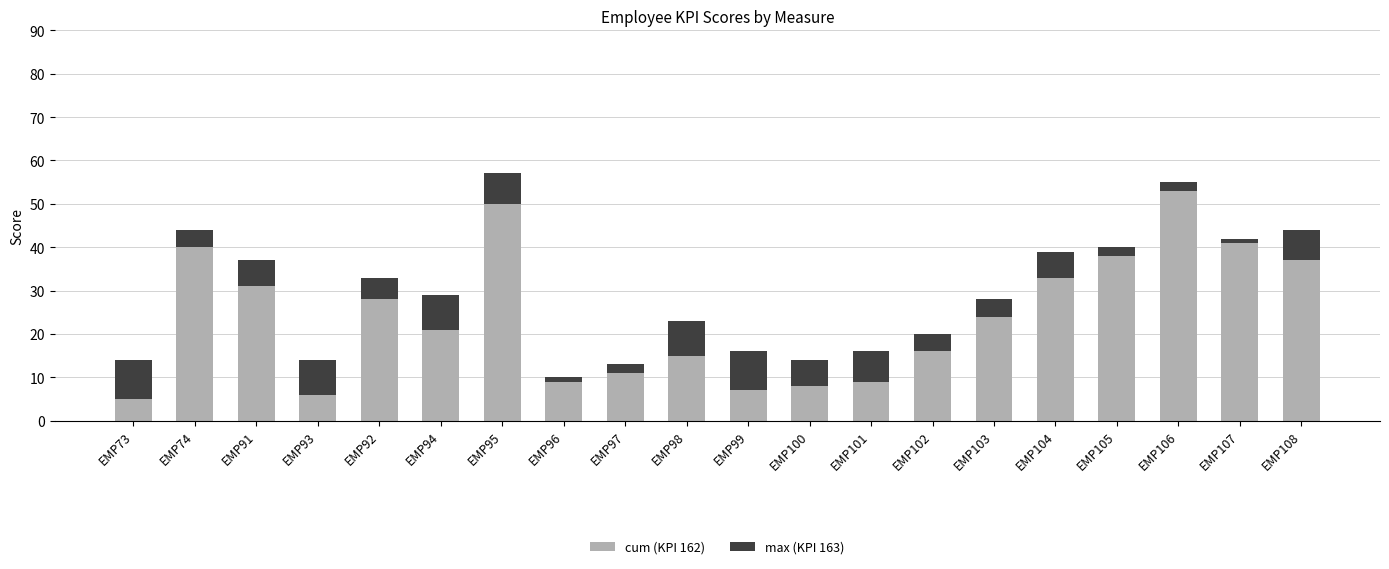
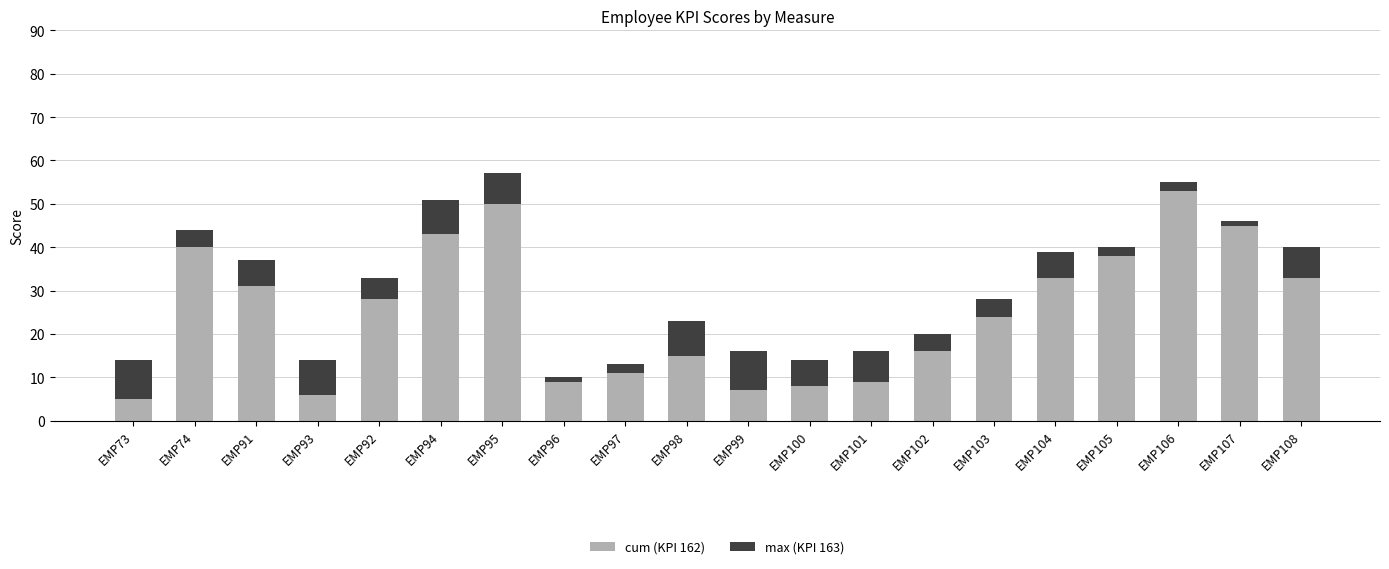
cum (KPI 162), EMP94: 21 -> 43
cum (KPI 162), EMP107: 41 -> 45
cum (KPI 162), EMP108: 37 -> 33
